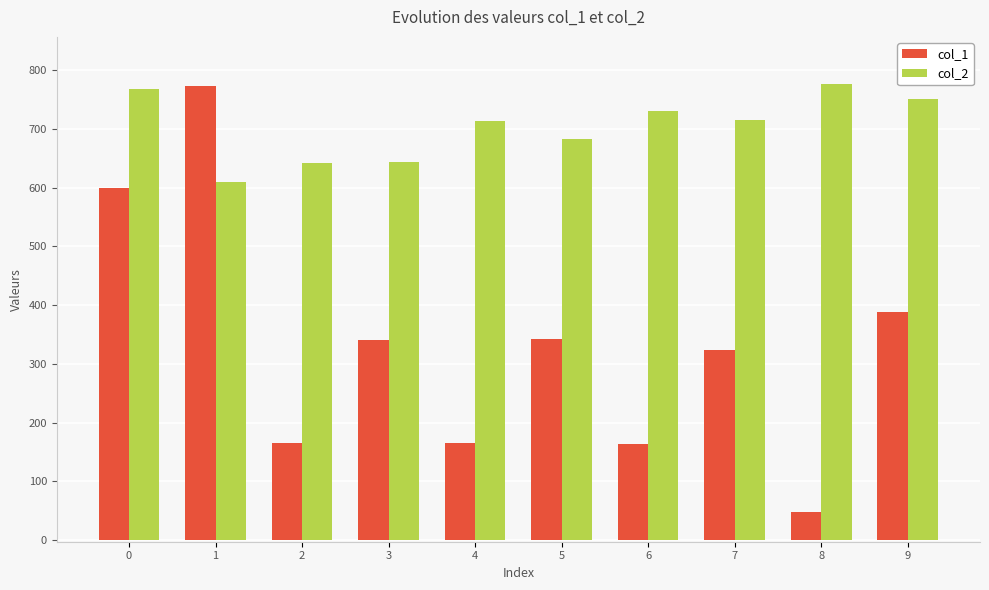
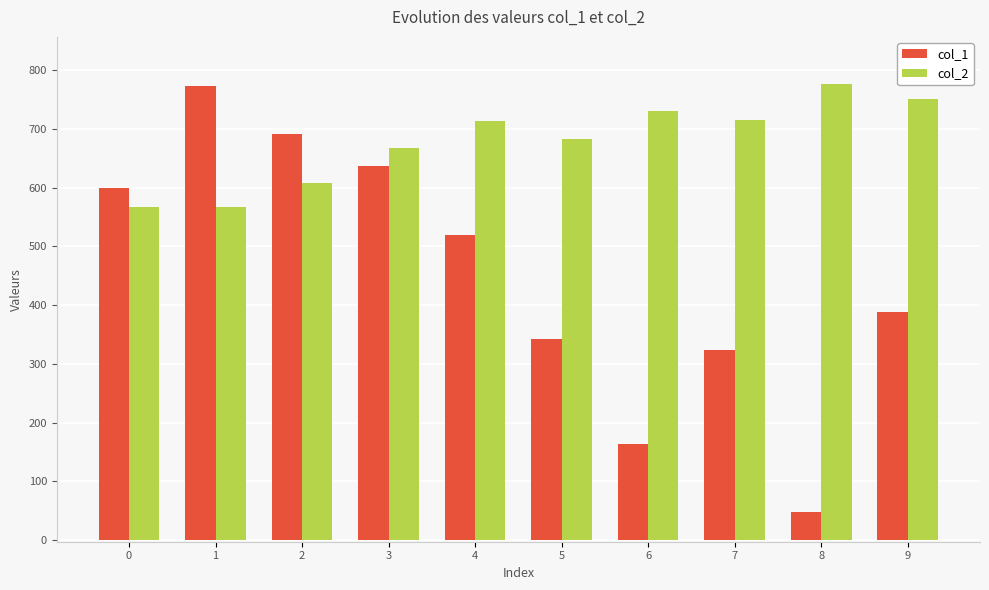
col_2, 0: 770 -> 570
col_2, 1: 610 -> 570
col_1, 2: 170 -> 690
col_2, 2: 640 -> 610
col_1, 3: 340 -> 640
col_2, 3: 640 -> 670
col_1, 4: 170 -> 520
